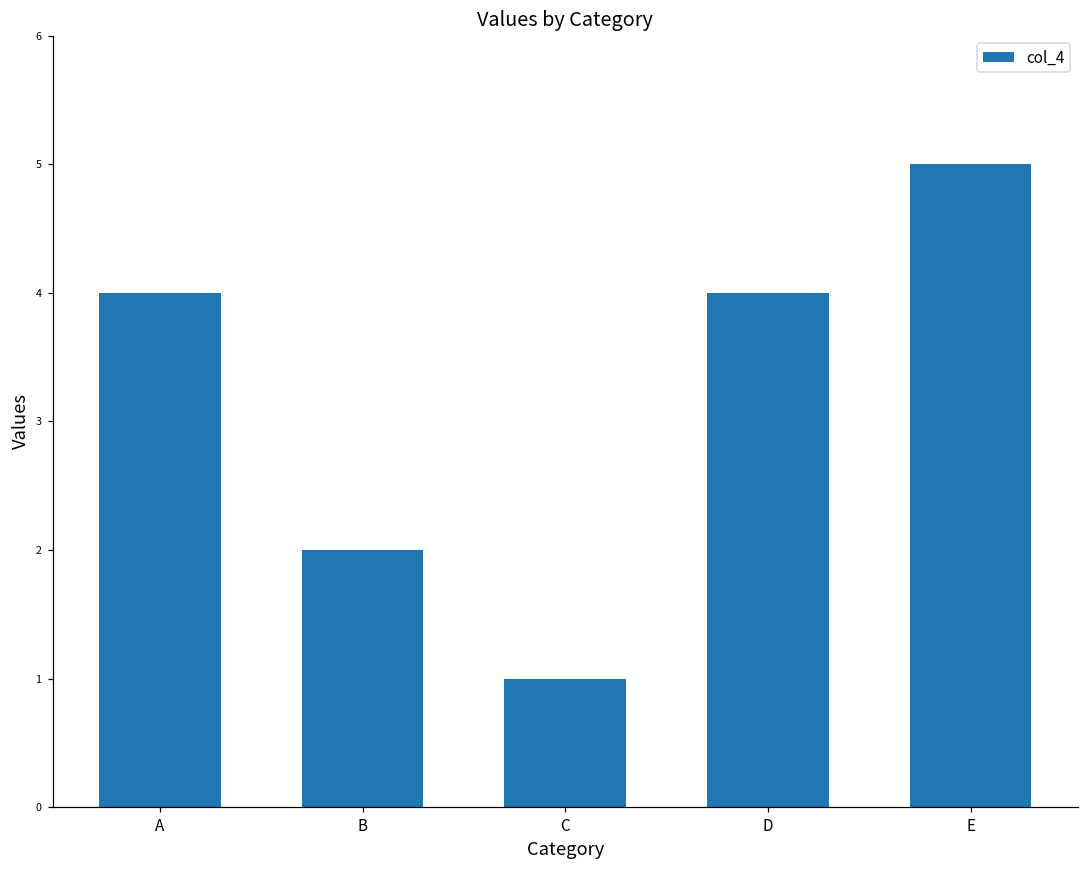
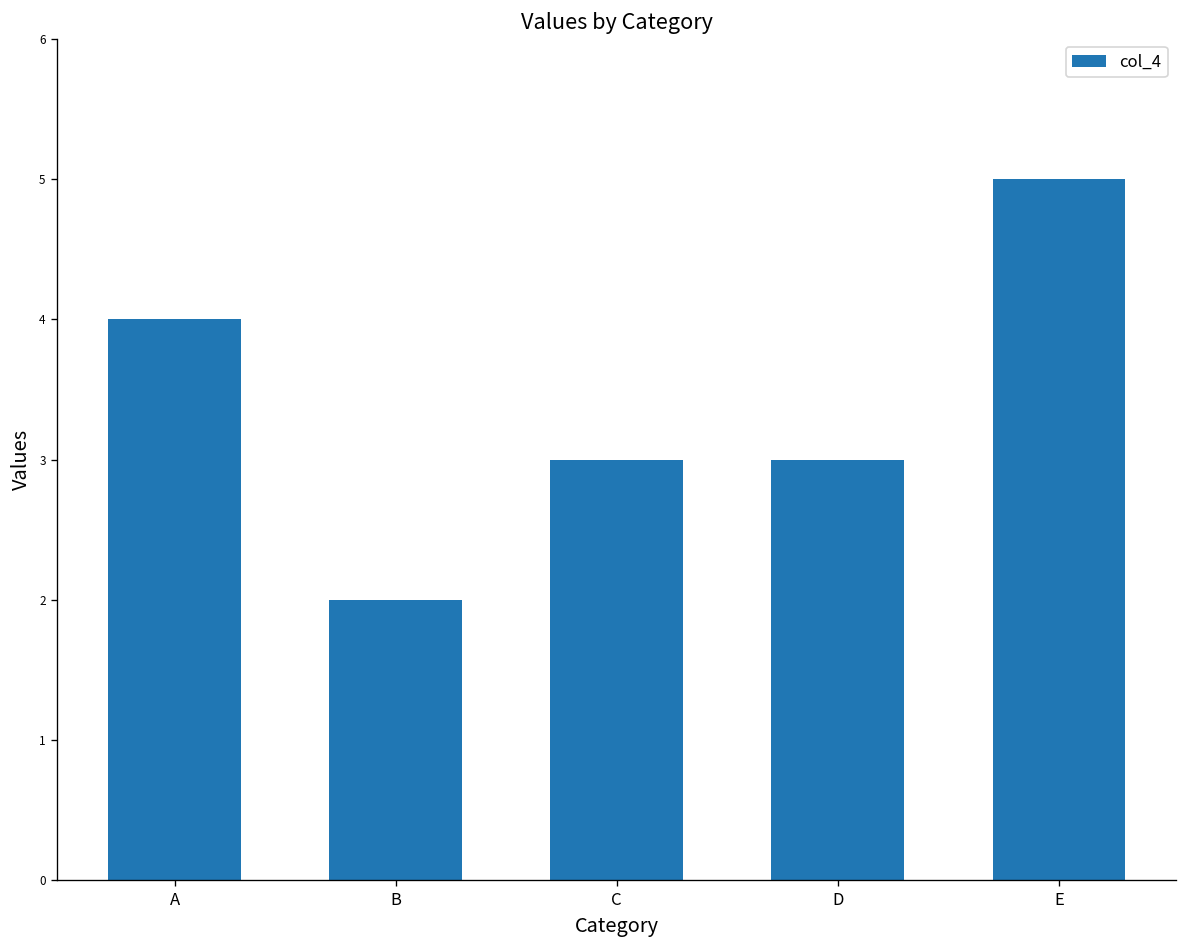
C: 1 -> 3
D: 4 -> 3
